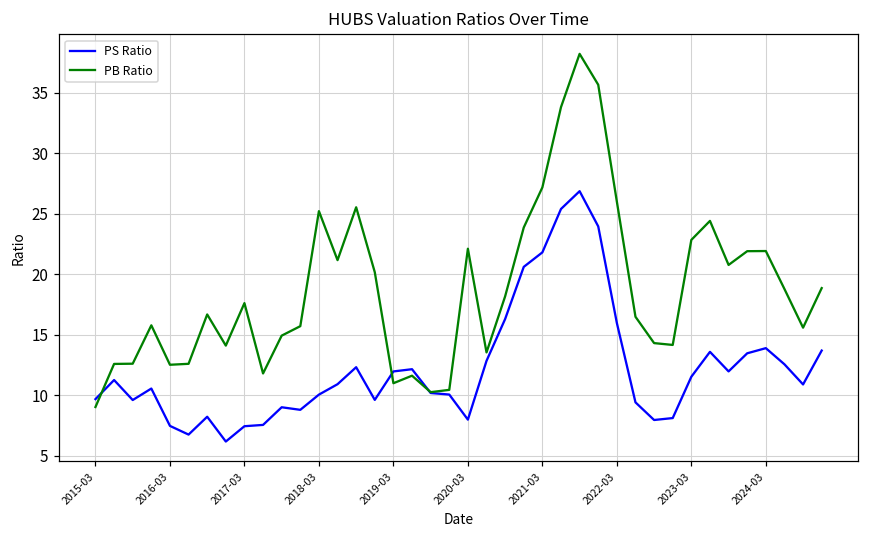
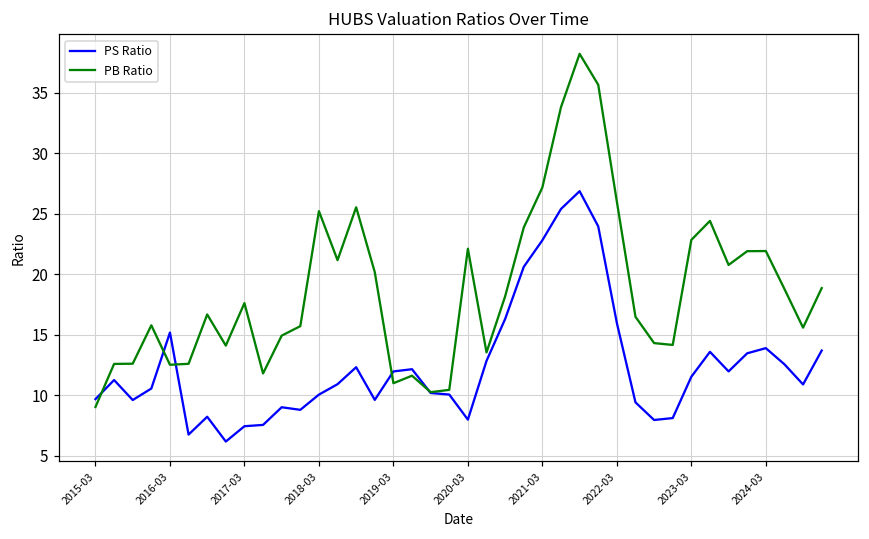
PS Ratio, 2016-03: 7.5 -> 15.2
PS Ratio, 2021-03: 21.8 -> 22.8
